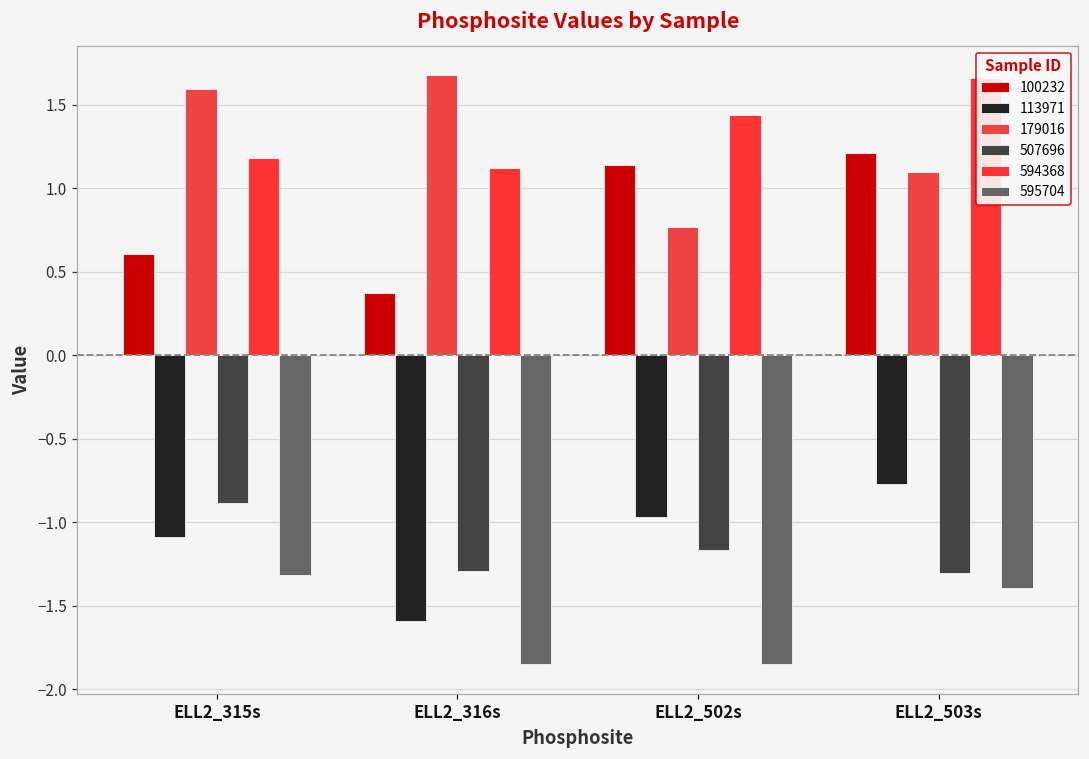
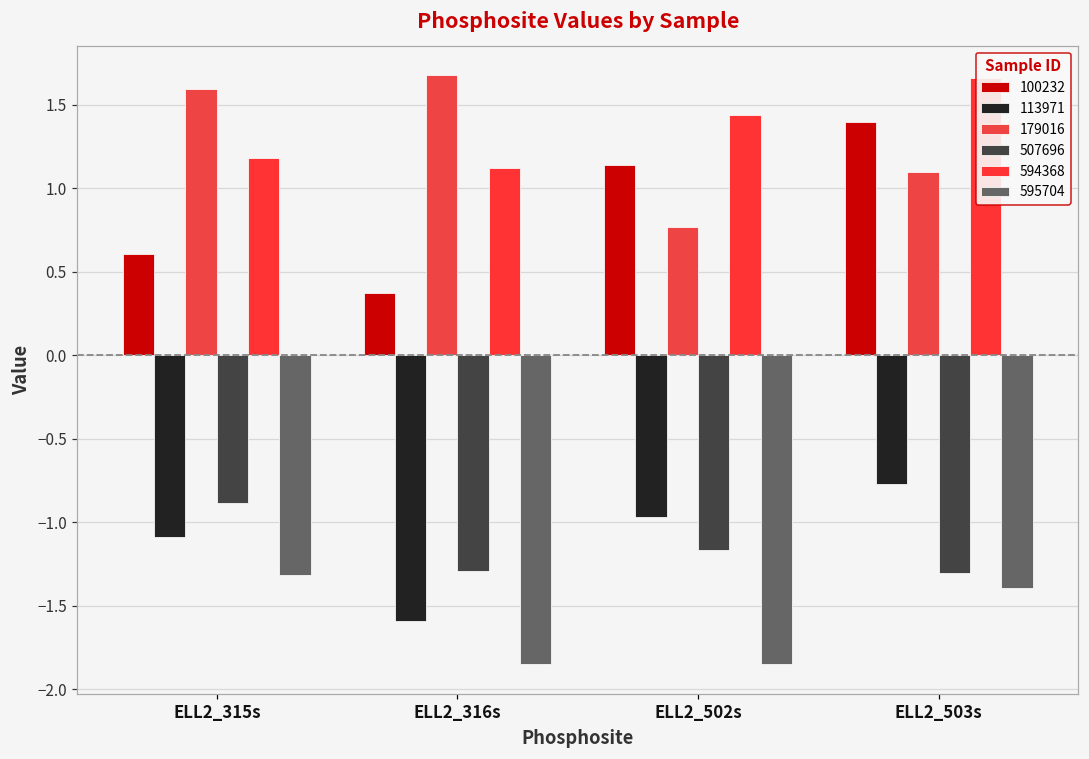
100232, ELL2_503s: 1.21 -> 1.40
